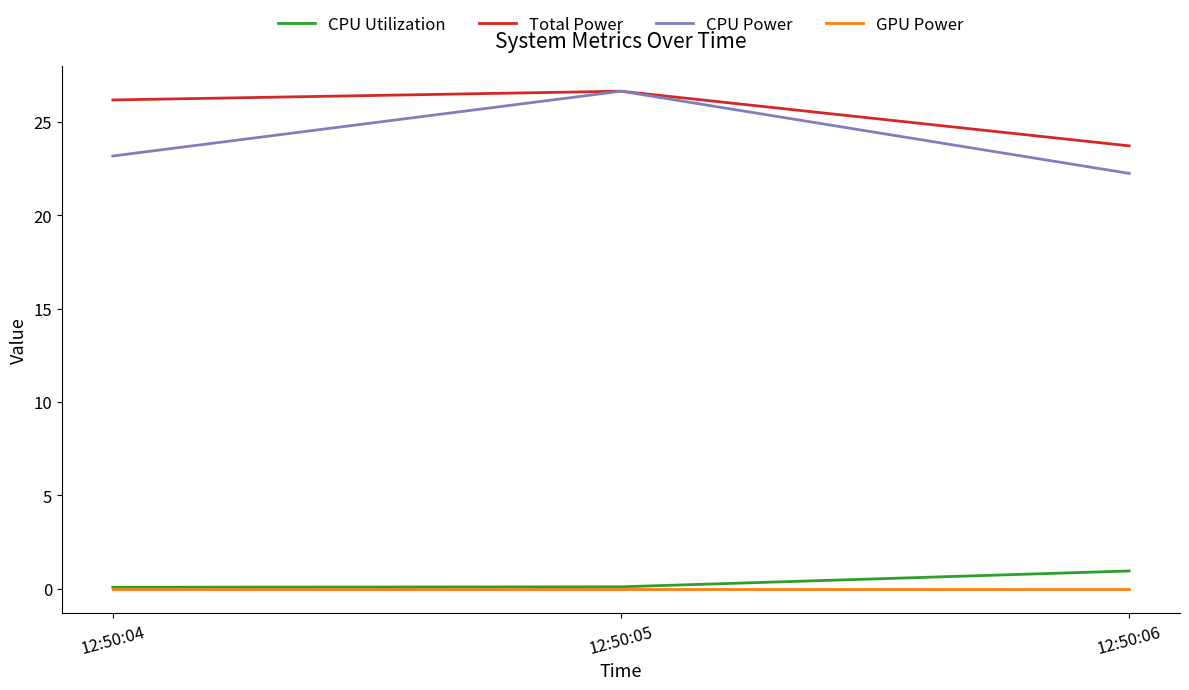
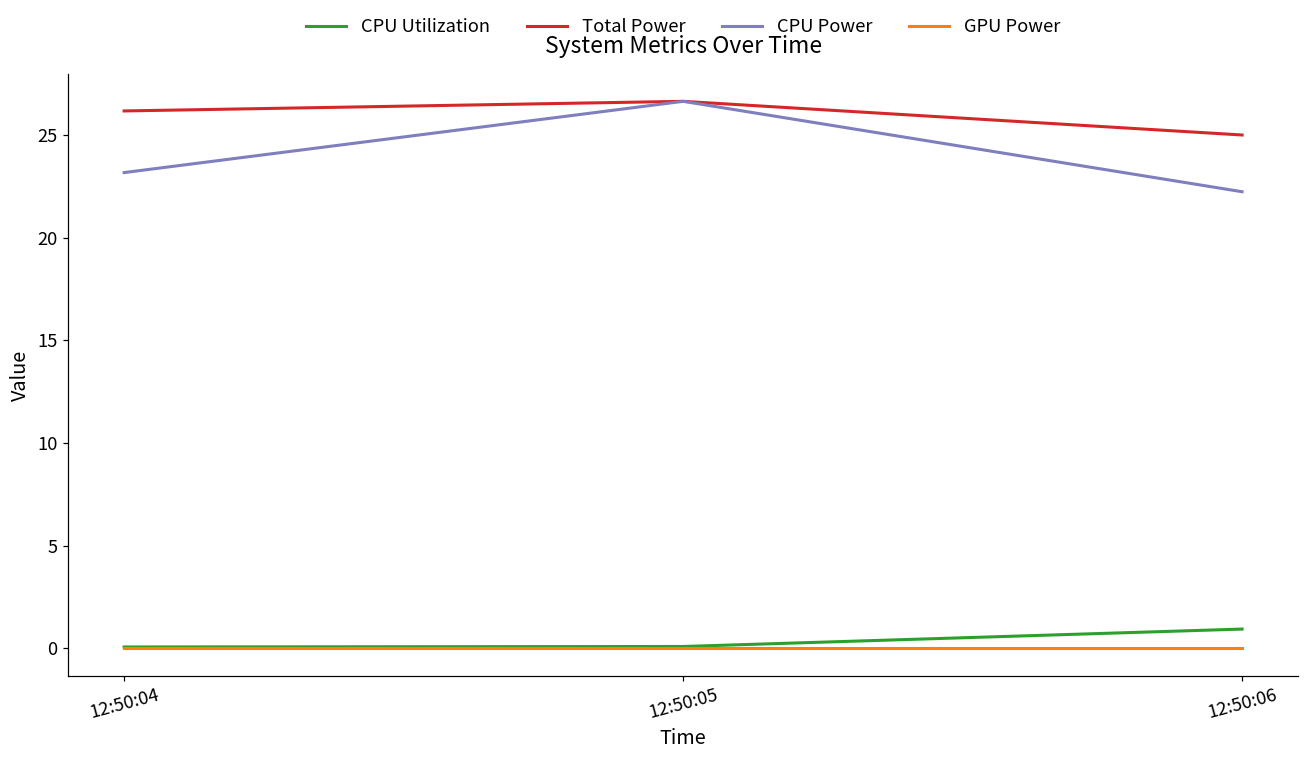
Total Power, 12:50:06: 23.7 -> 25.0
